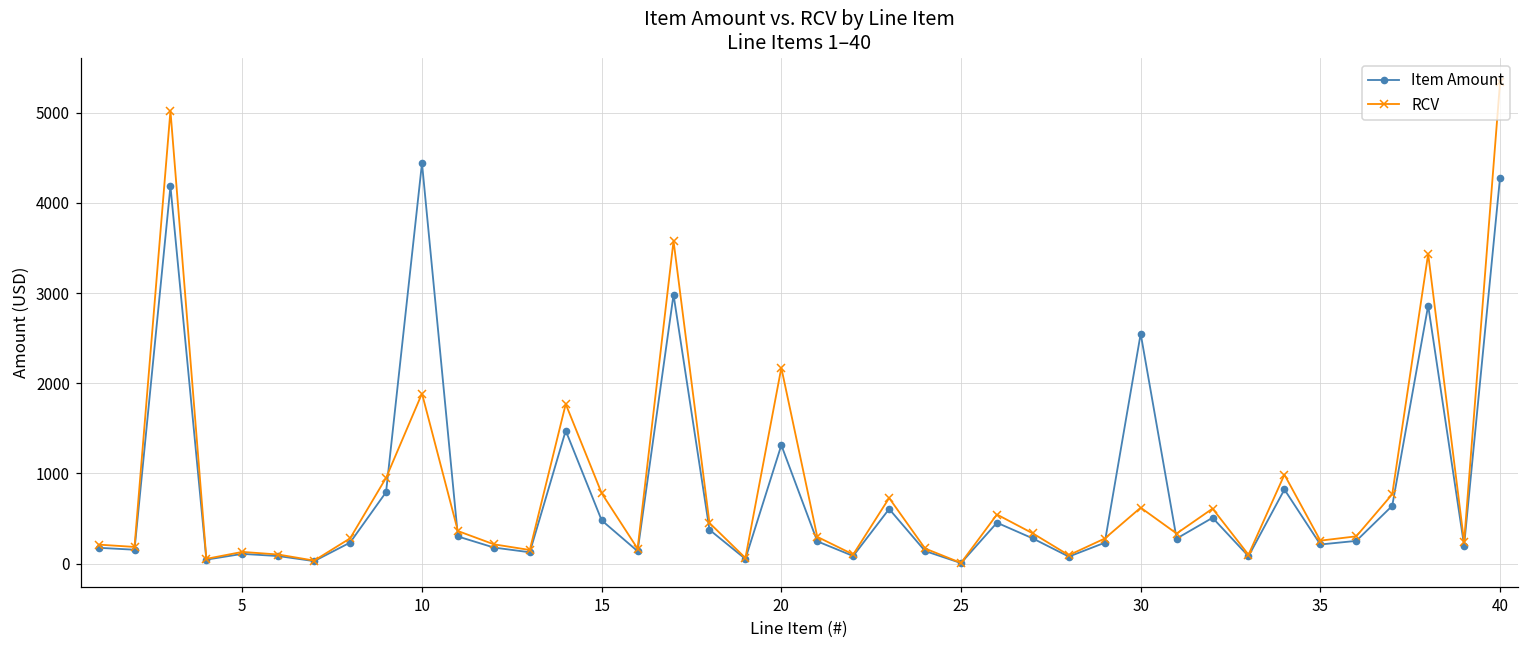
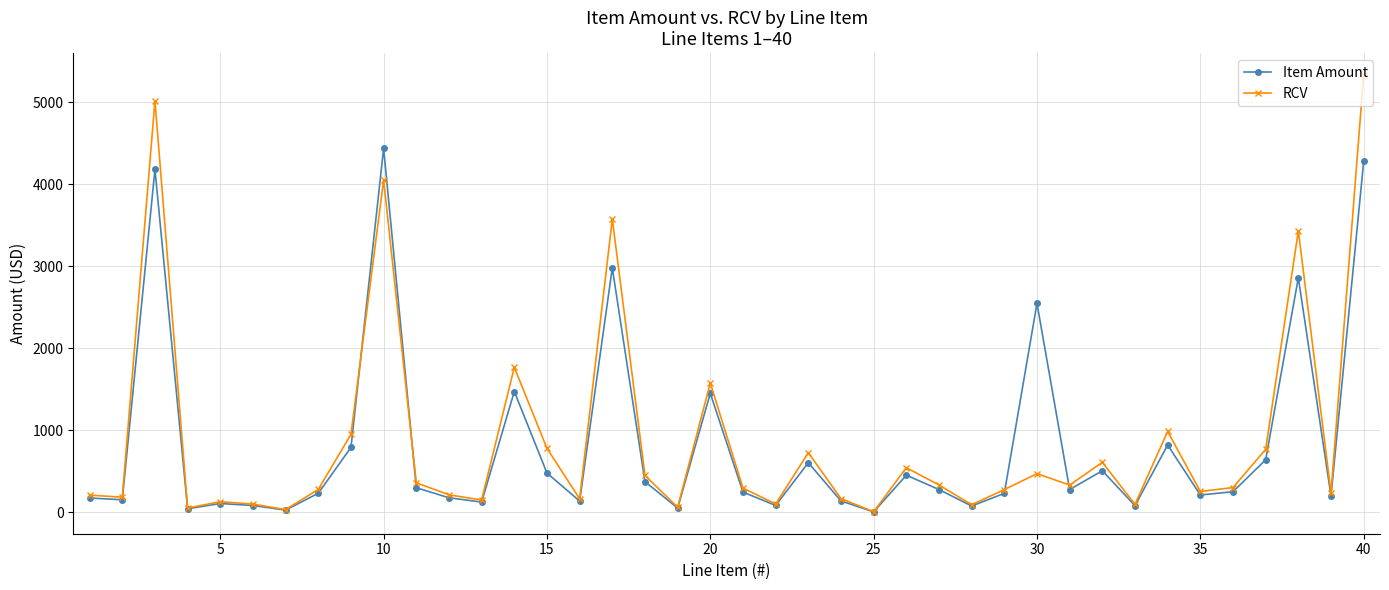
RCV, 10: 1900 -> 4100
Item Amount, 20: 1300 -> 1500
RCV, 20: 2200 -> 1600
RCV, 30: 600 -> 500
